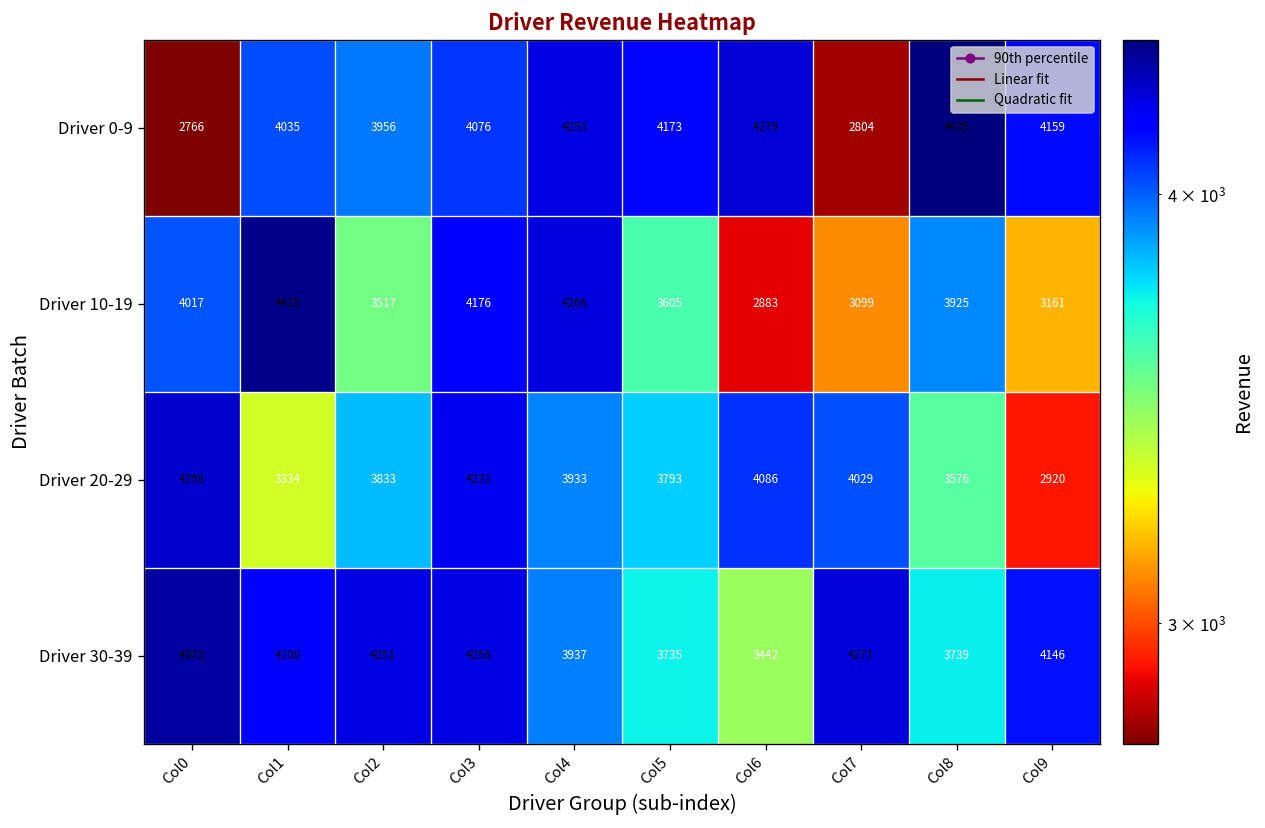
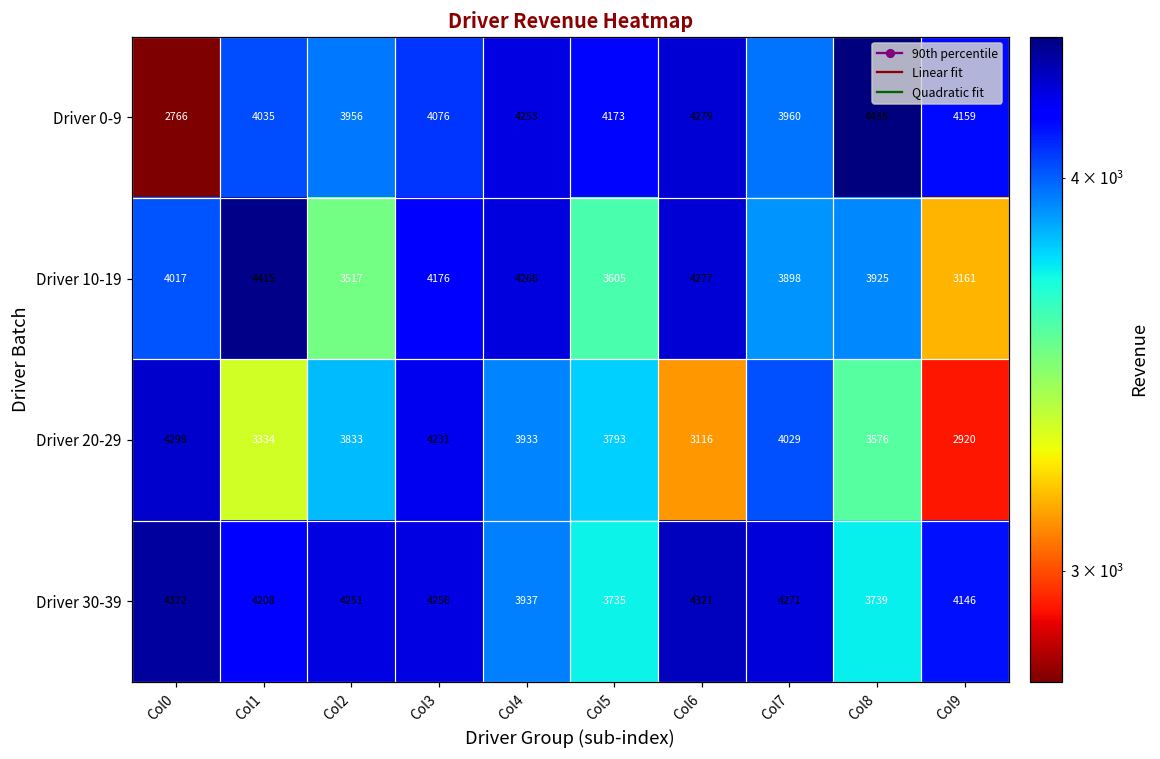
Driver 0-9, Col7: 2804 -> 3960
Driver 10-19, Col6: 2883 -> 4277
Driver 10-19, Col7: 3099 -> 3898
Driver 20-29, Col6: 4086 -> 3116
Driver 30-39, Col6: 3442 -> 4321
